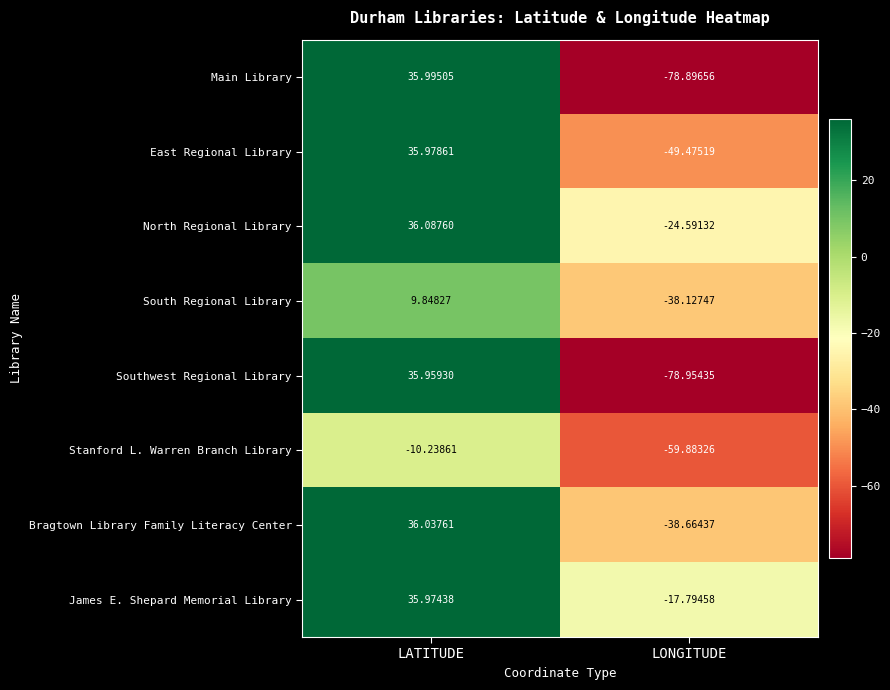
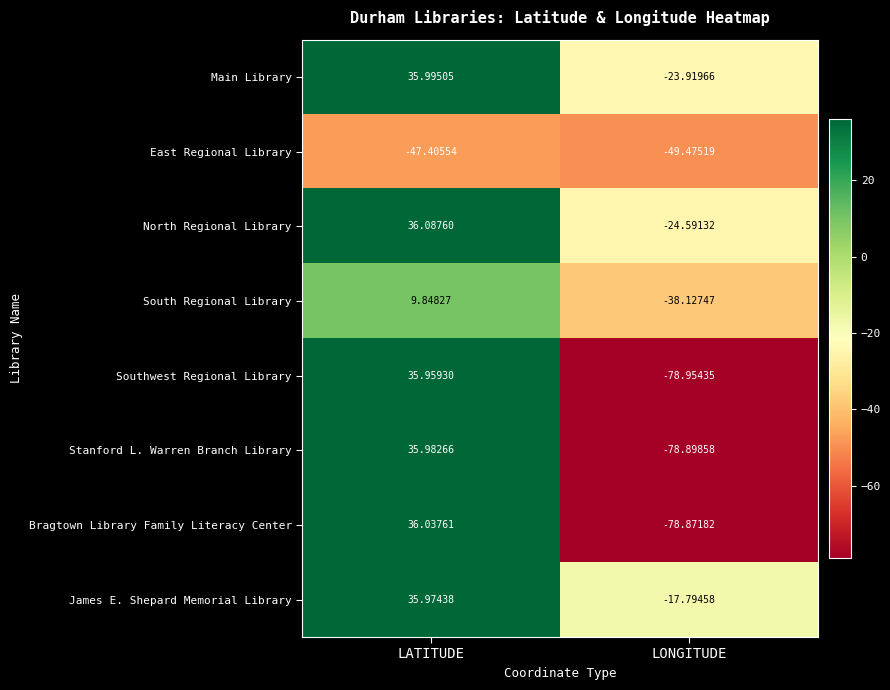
Main Library, LONGITUDE: -78.89656 -> -23.91966
East Regional Library, LATITUDE: 35.97861 -> -47.40554
Stanford L. Warren Branch Library, LATITUDE: -10.23861 -> 35.98266
Stanford L. Warren Branch Library, LONGITUDE: -59.88326 -> -78.89858
Bragtown Library Family Literacy Center, LONGITUDE: -38.66437 -> -78.87182
